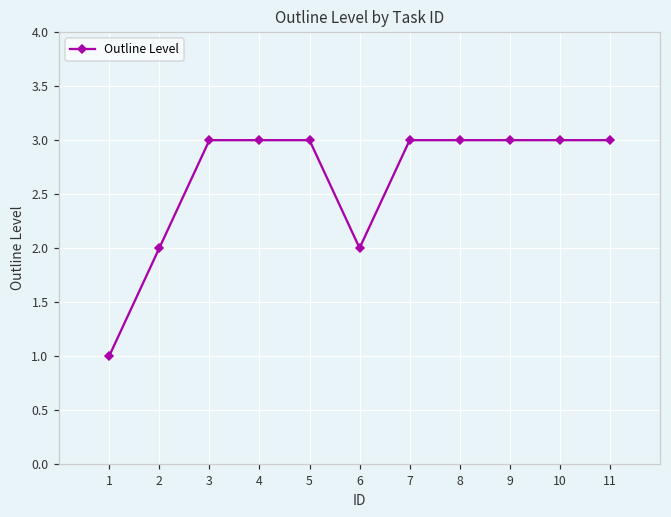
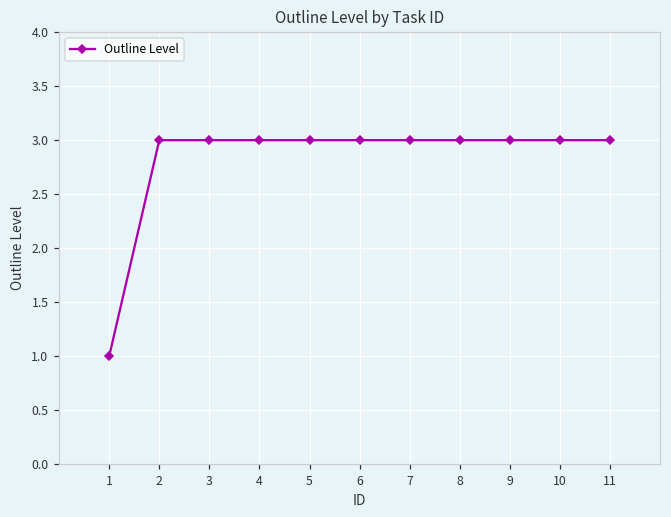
2: 2 -> 3
6: 2 -> 3
